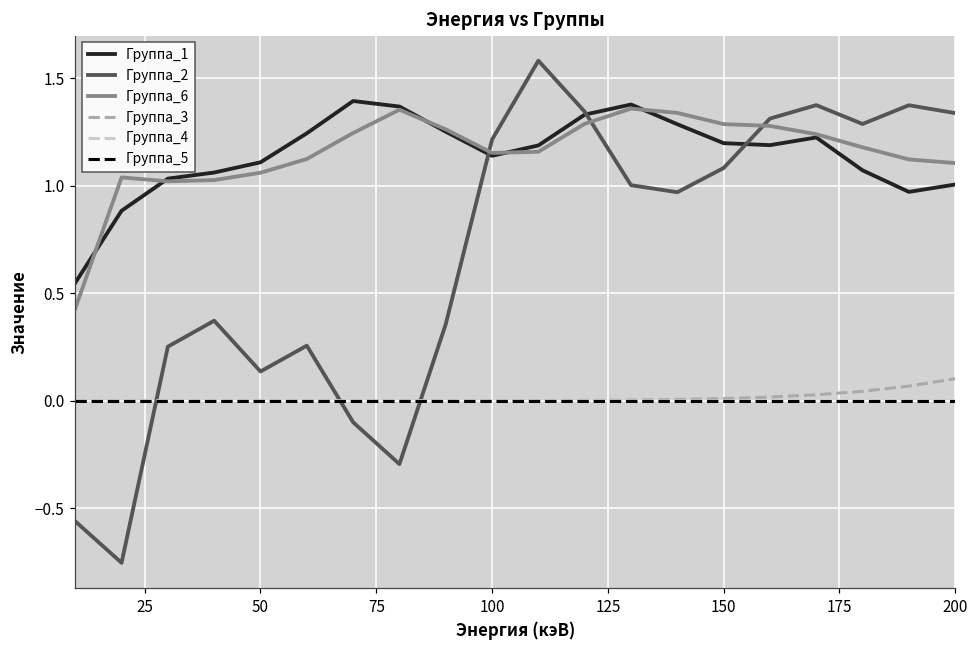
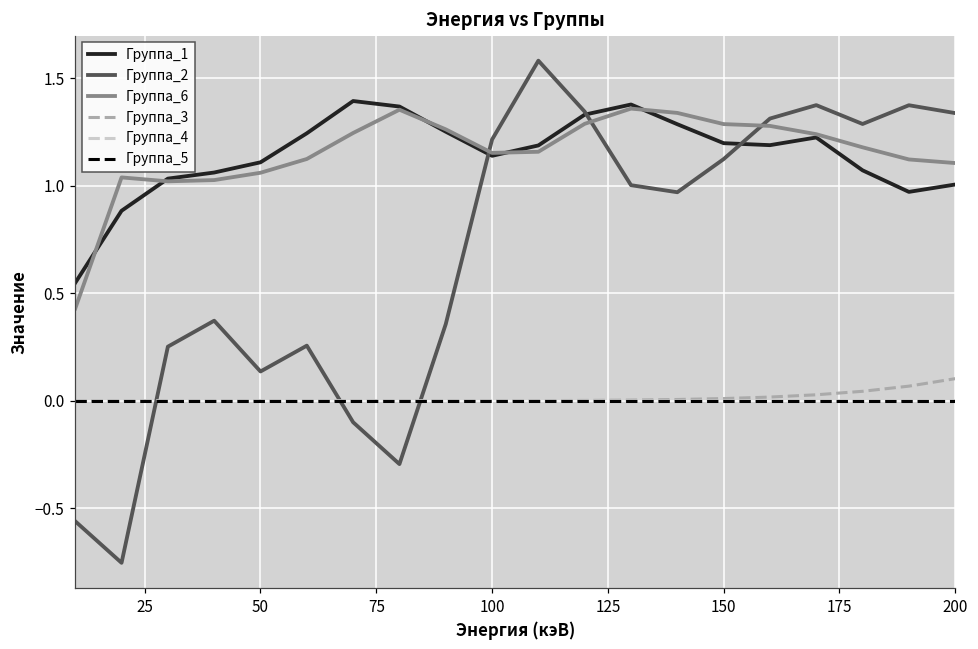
Группа_2, 150: 1.08 -> 1.12
